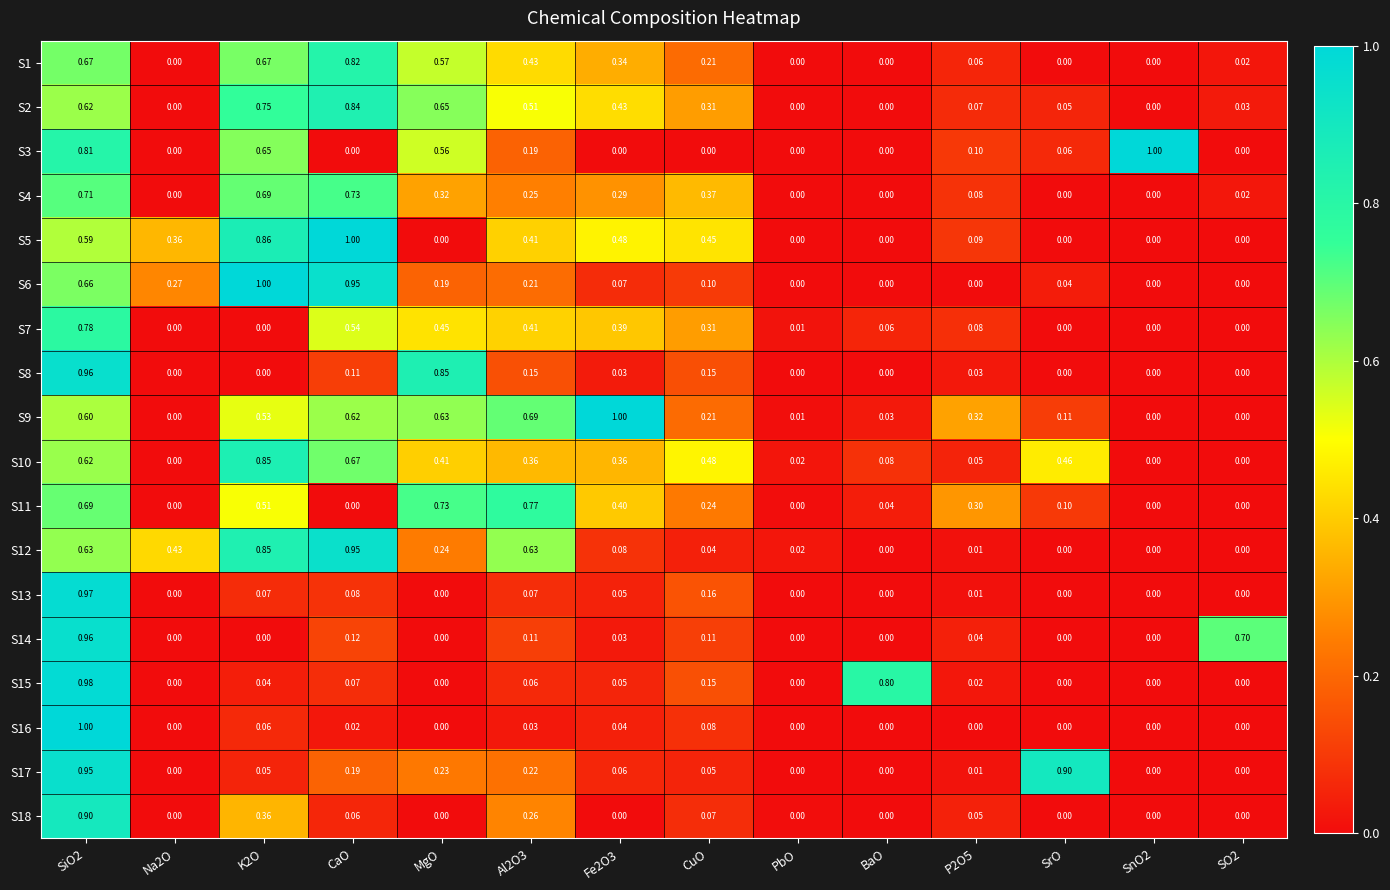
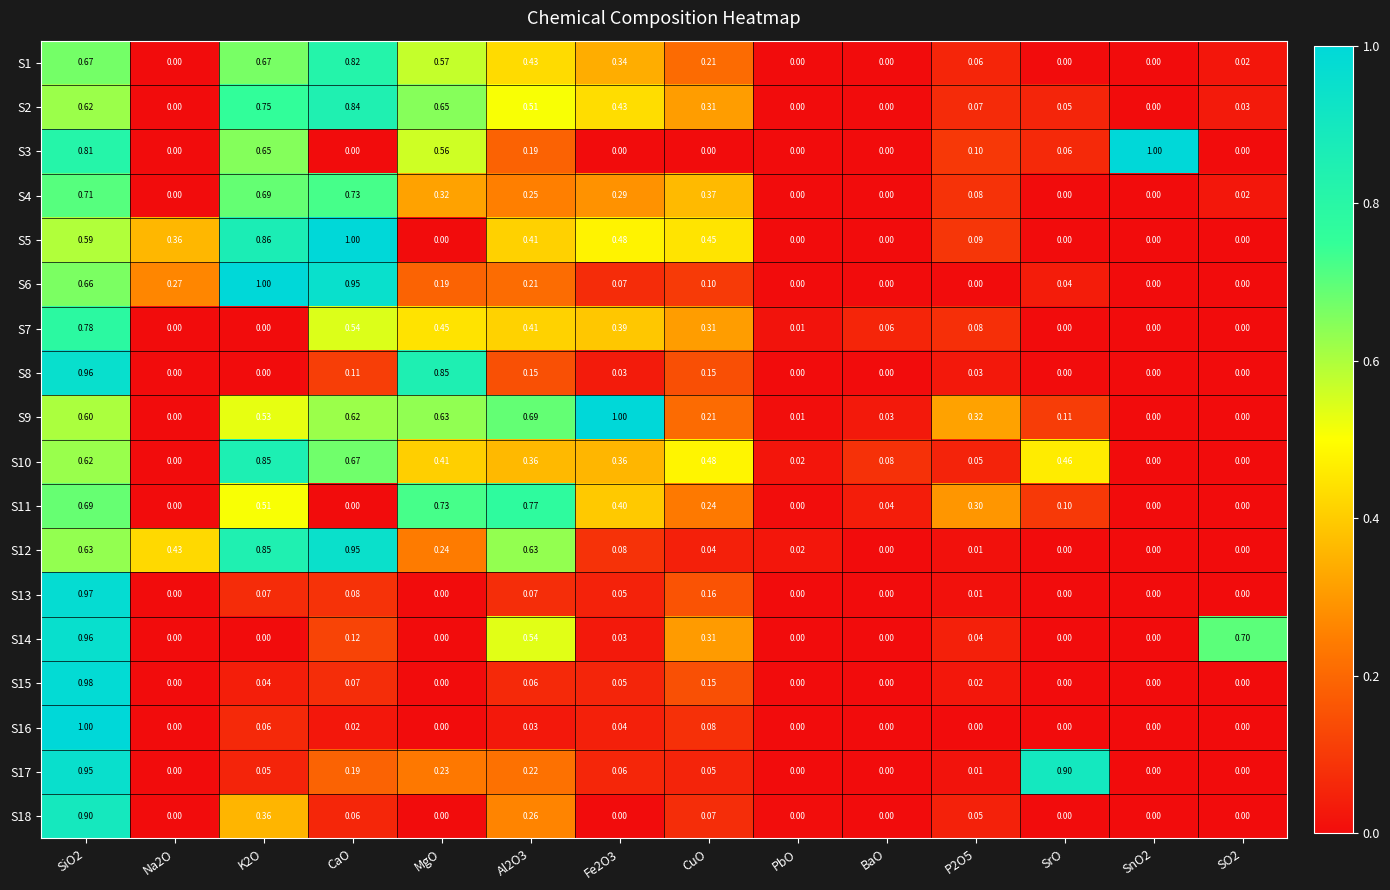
S14, Al2O3: 0.11 -> 0.54
S14, CuO: 0.11 -> 0.31
S15, BaO: 0.80 -> 0.00
